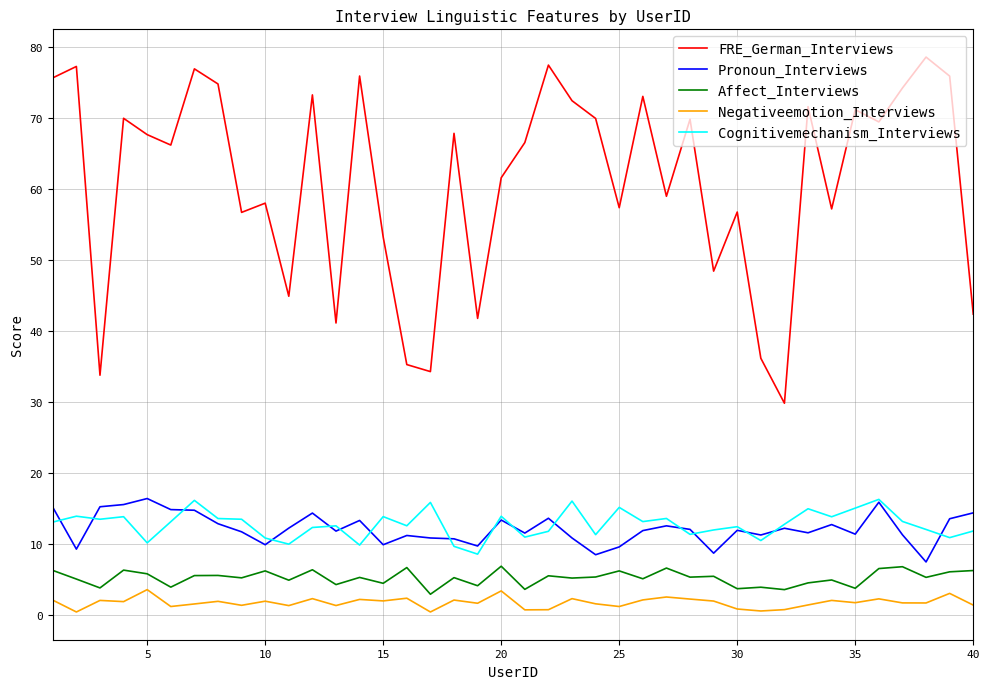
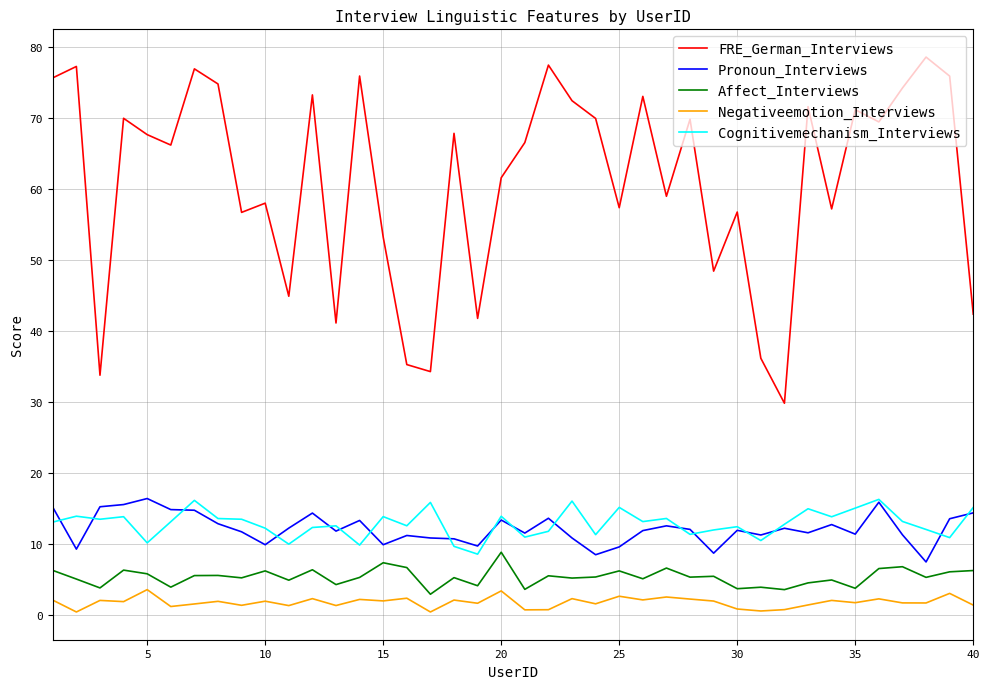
Cognitivemechanism_Interviews, 10: 11 -> 12
Affect_Interviews, 15: 4 -> 7
Affect_Interviews, 20: 7 -> 9
Negativeemotion_Interviews, 25: 1 -> 3
Cognitivemechanism_Interviews, 40: 12 -> 15
